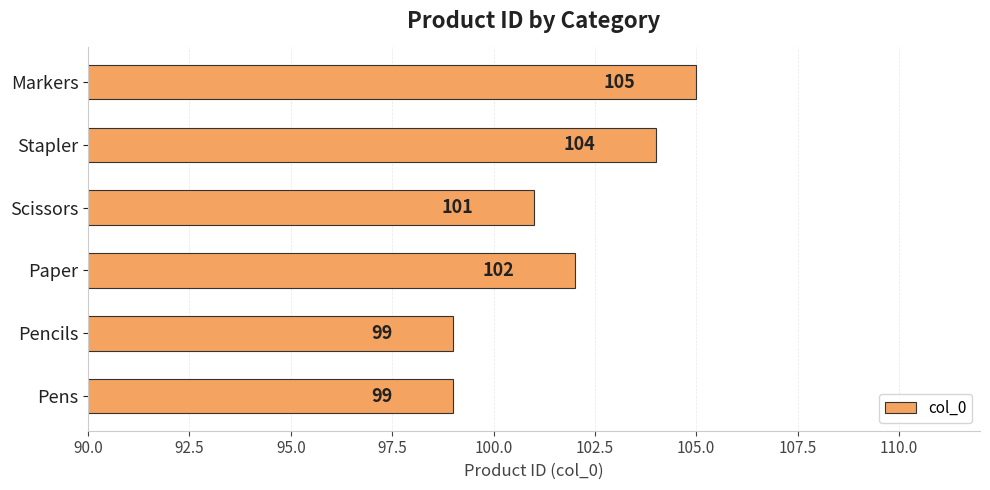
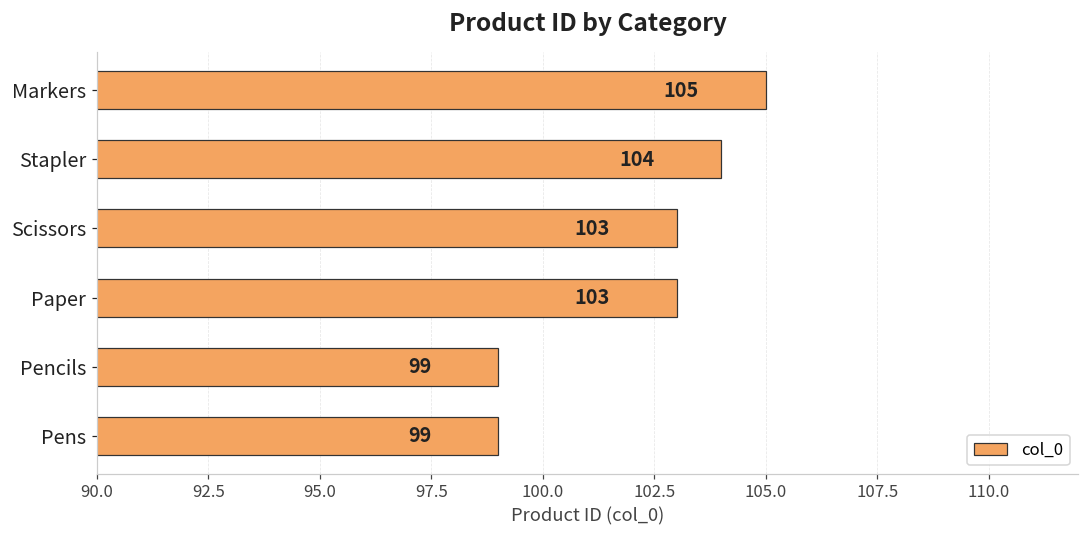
Scissors: 101 -> 103
Paper: 102 -> 103
